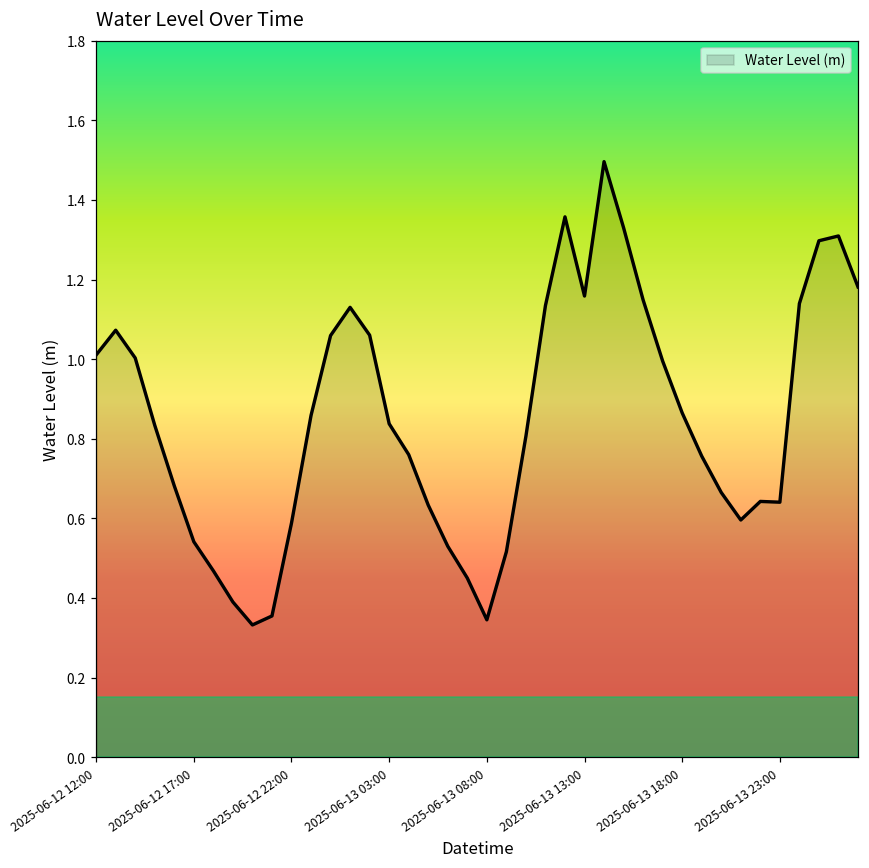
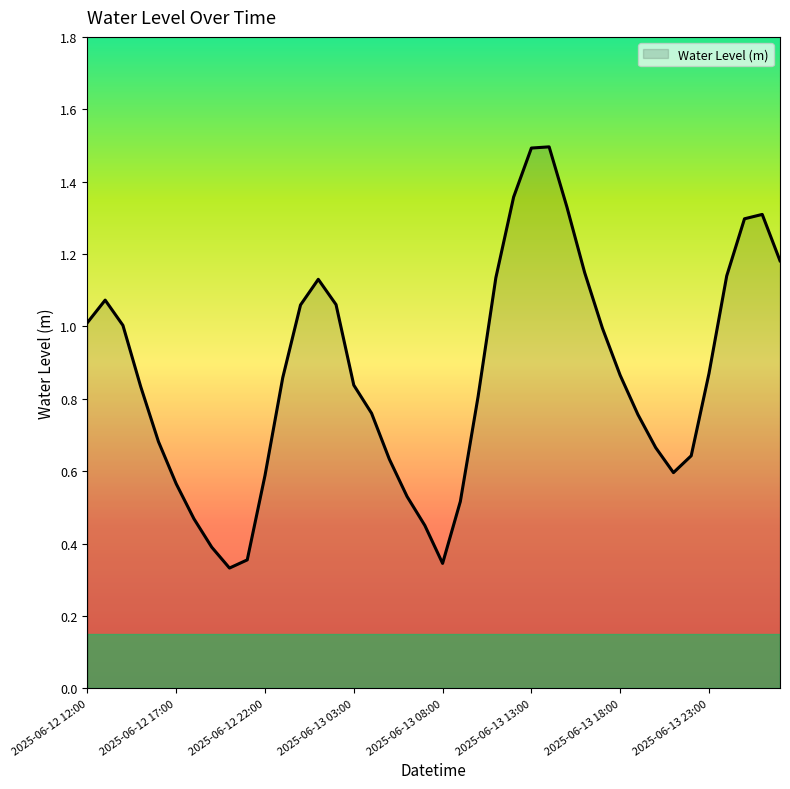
2025-06-12 17:00: 0.54 -> 0.57
2025-06-13 13:00: 1.16 -> 1.49
2025-06-13 23:00: 0.64 -> 0.87
